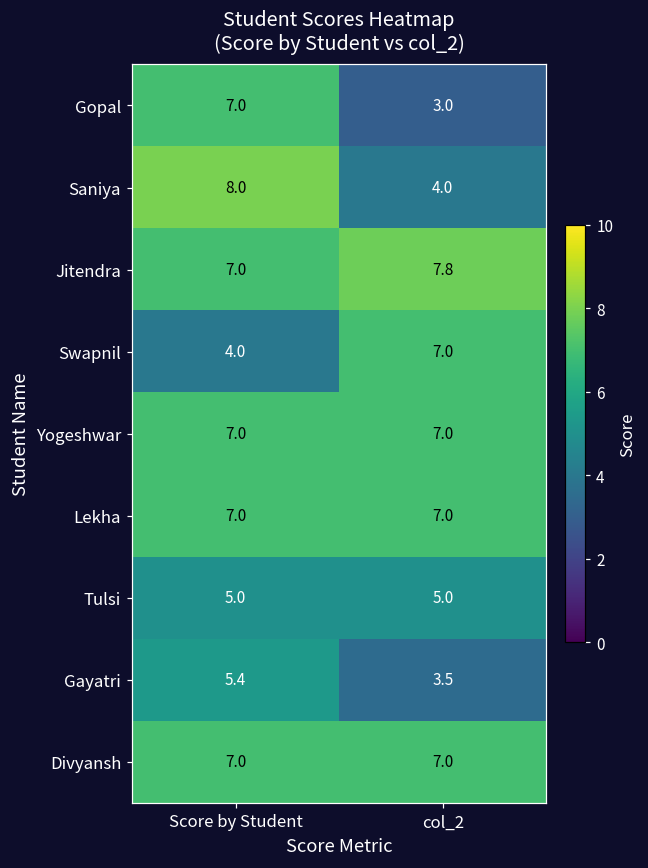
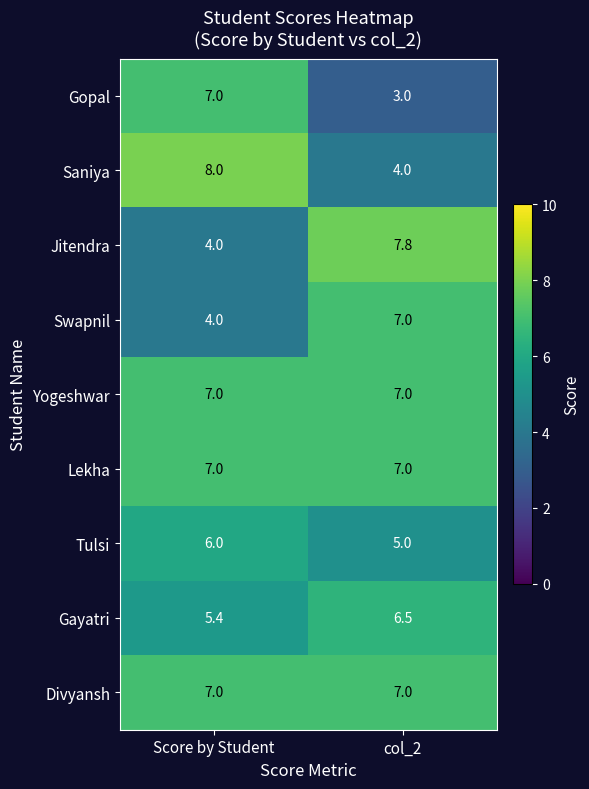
Jitendra, Score by Student: 7.0 -> 4.0
Tulsi, Score by Student: 5.0 -> 6.0
Gayatri, col_2: 3.5 -> 6.5
